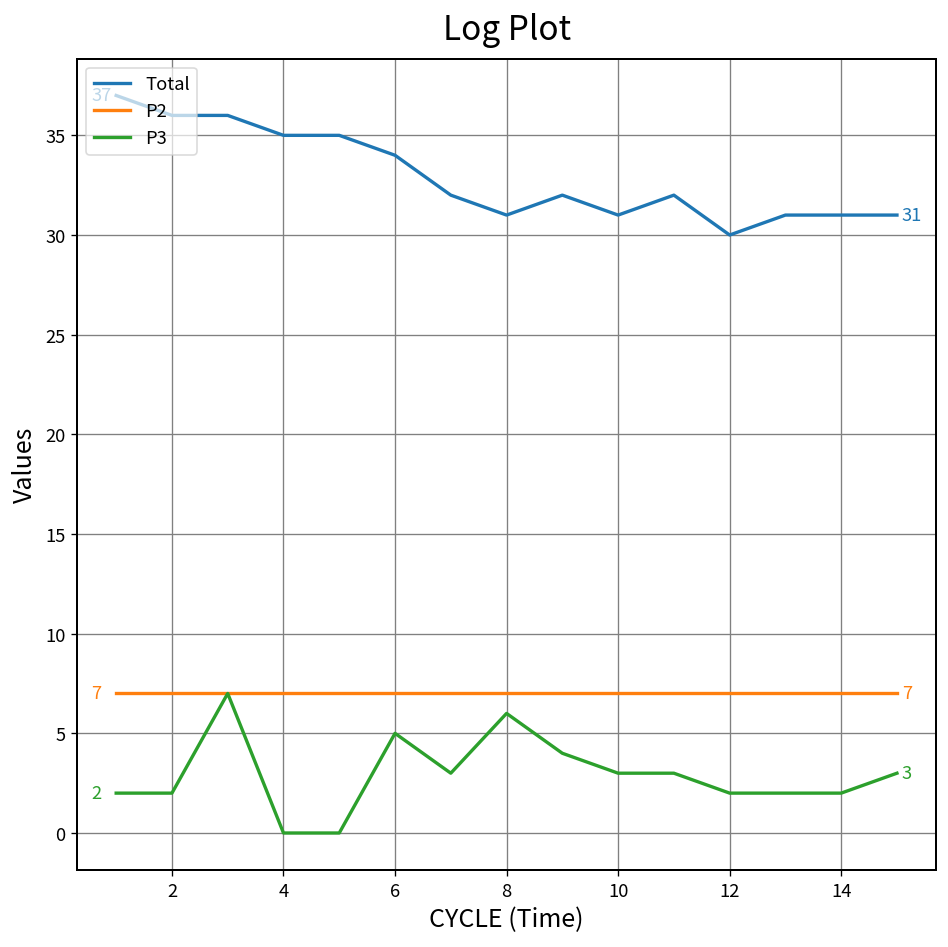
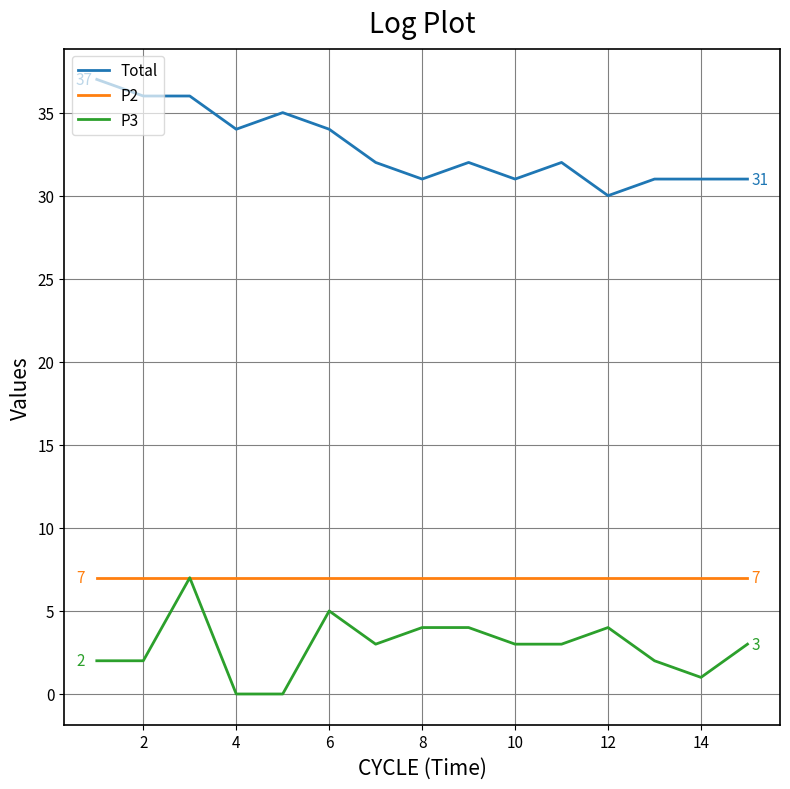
Total, 4: 35 -> 34
P3, 8: 6 -> 4
P3, 12: 2 -> 4
P3, 14: 2 -> 1
